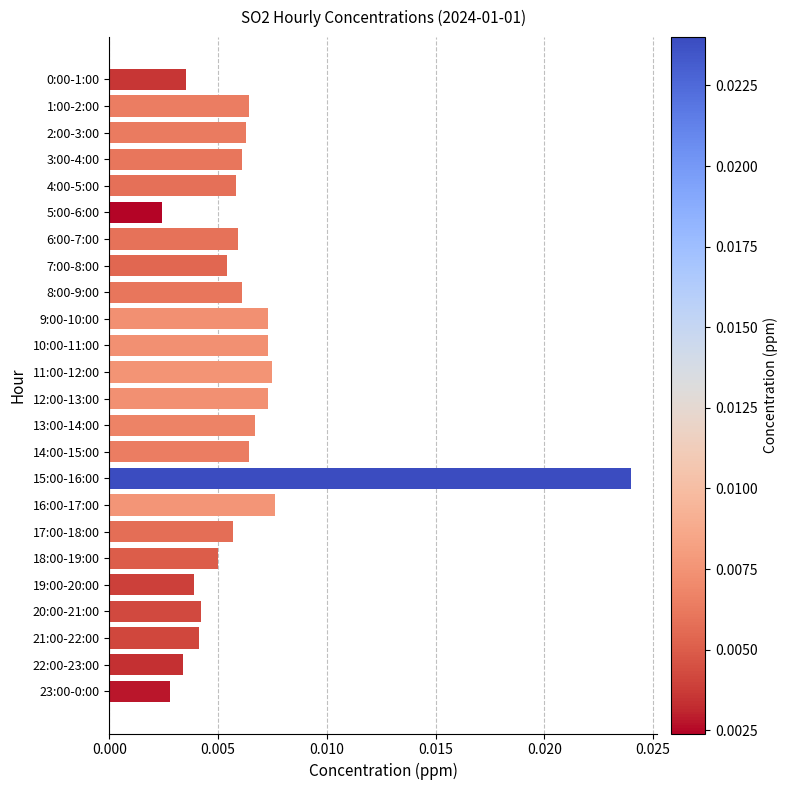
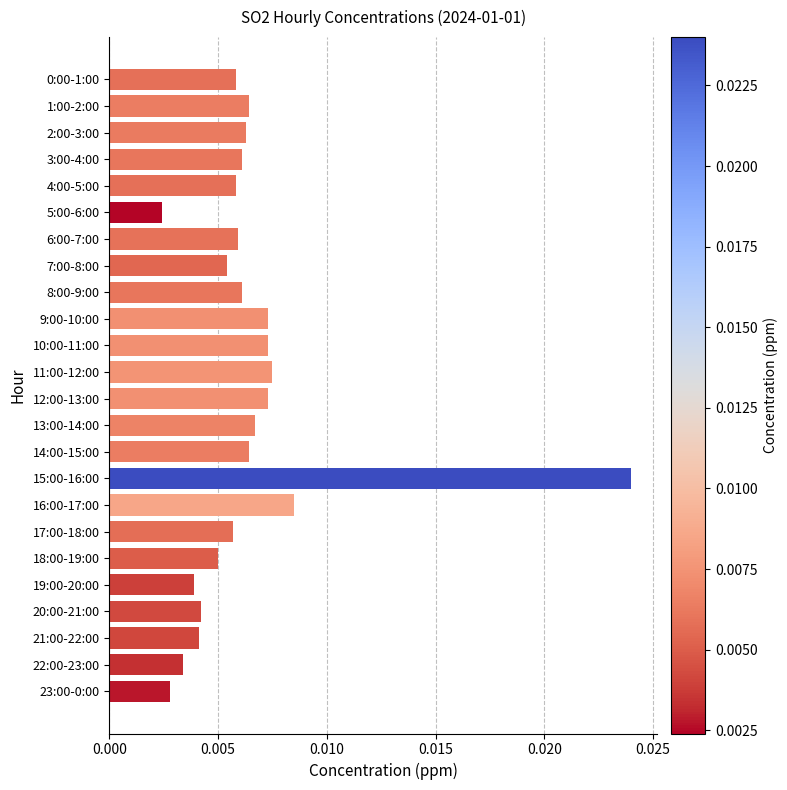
0:00-1:00: 0.0035 -> 0.0058
16:00-17:00: 0.0076 -> 0.0085
